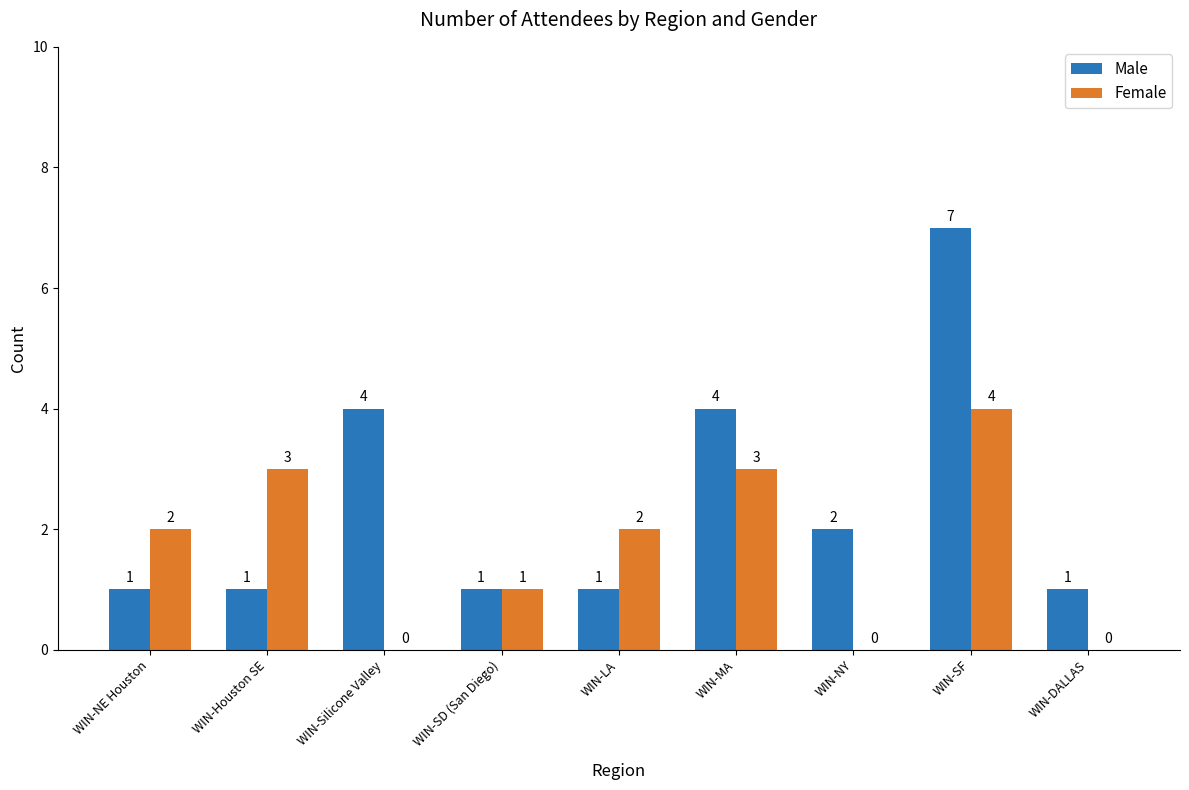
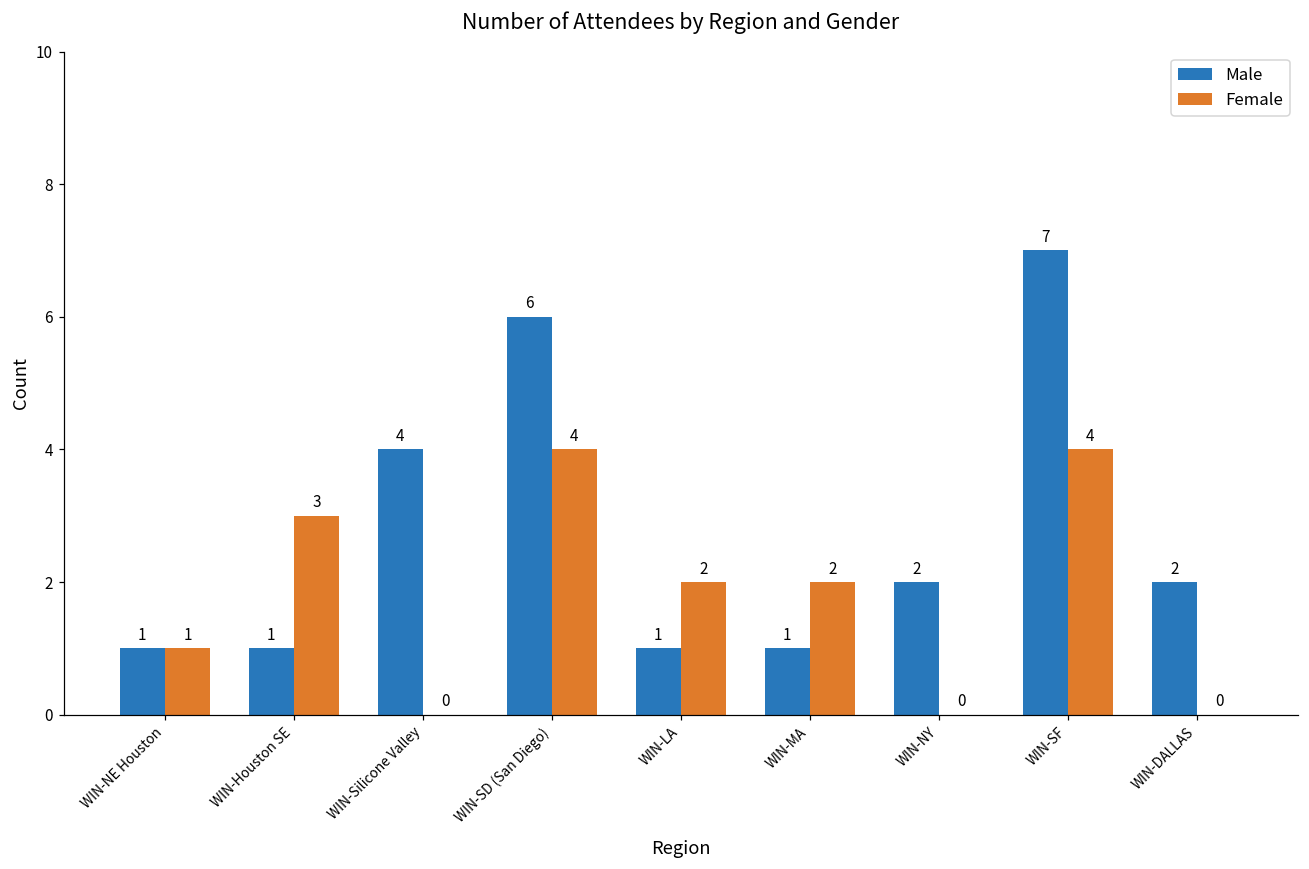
Female, WIN-NE Houston: 2 -> 1
Male, WIN-SD (San Diego): 1 -> 6
Female, WIN-SD (San Diego): 1 -> 4
Male, WIN-MA: 4 -> 1
Female, WIN-MA: 3 -> 2
Male, WIN-DALLAS: 1 -> 2
